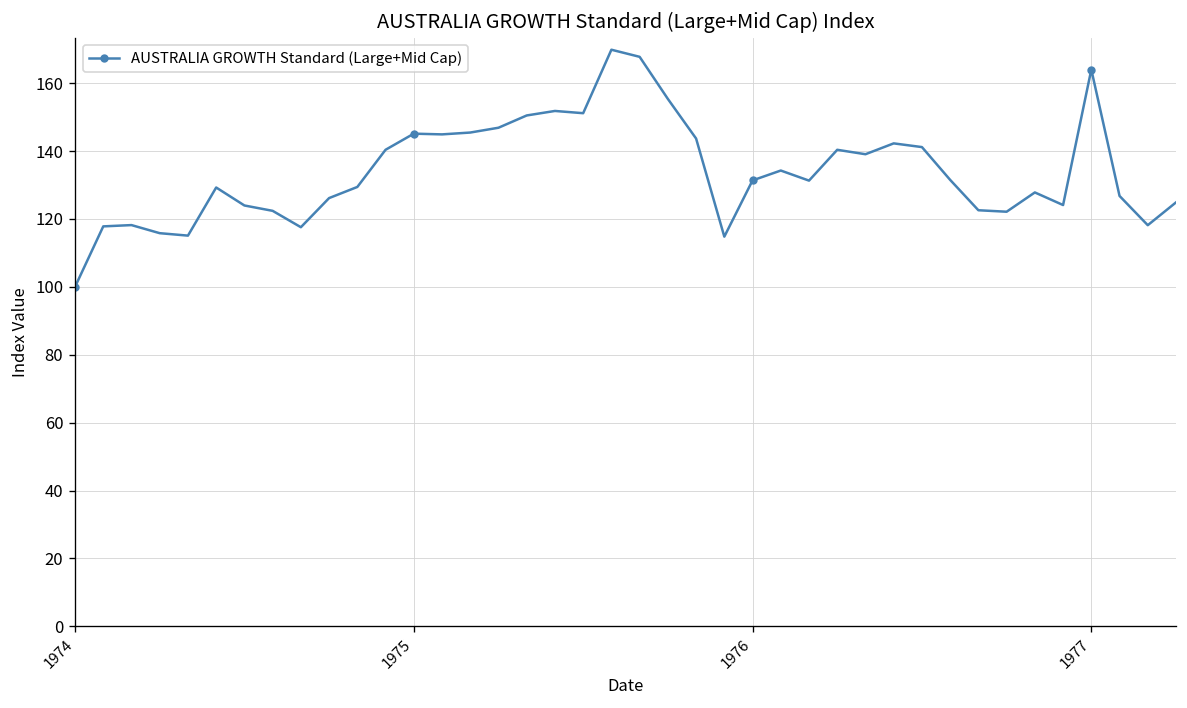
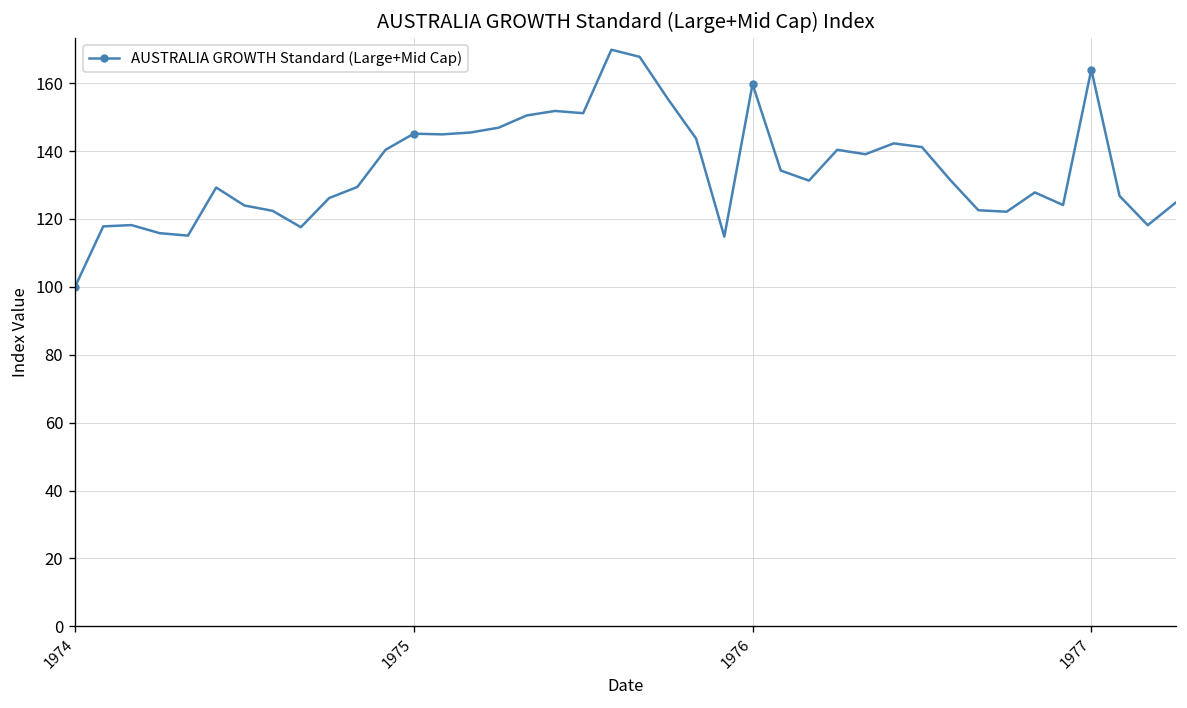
1976: 131 -> 160
